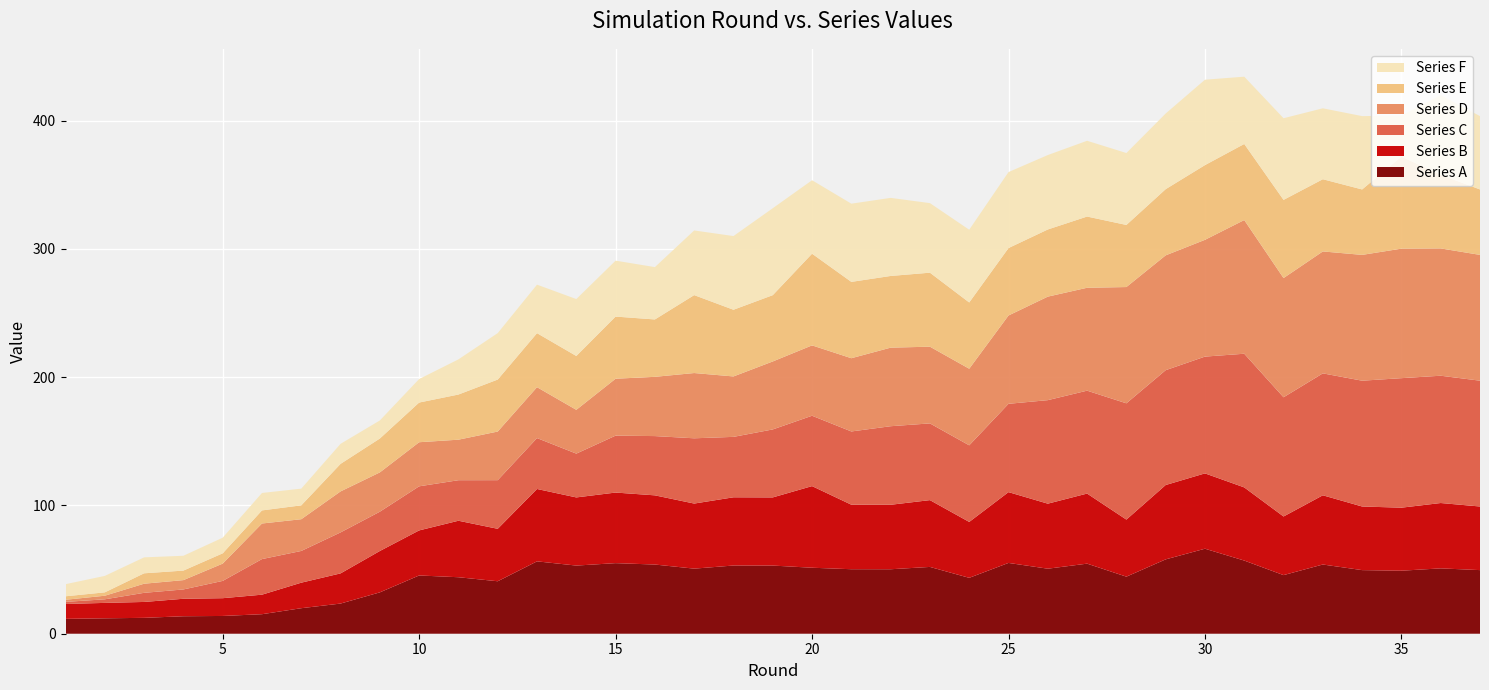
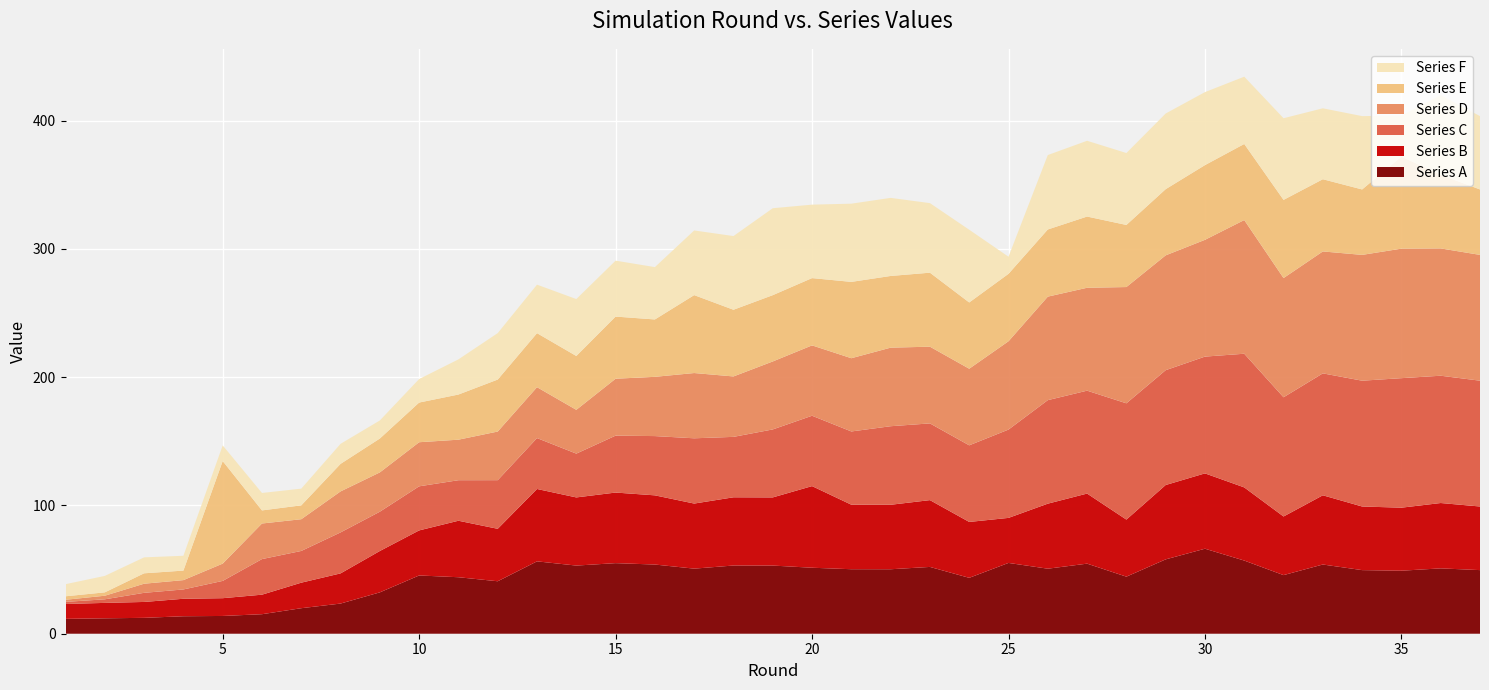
Series E, 5: 8 -> 80
Series E, 20: 71 -> 52
Series B, 25: 55 -> 35
Series F, 25: 59 -> 13
Series F, 30: 67 -> 57
